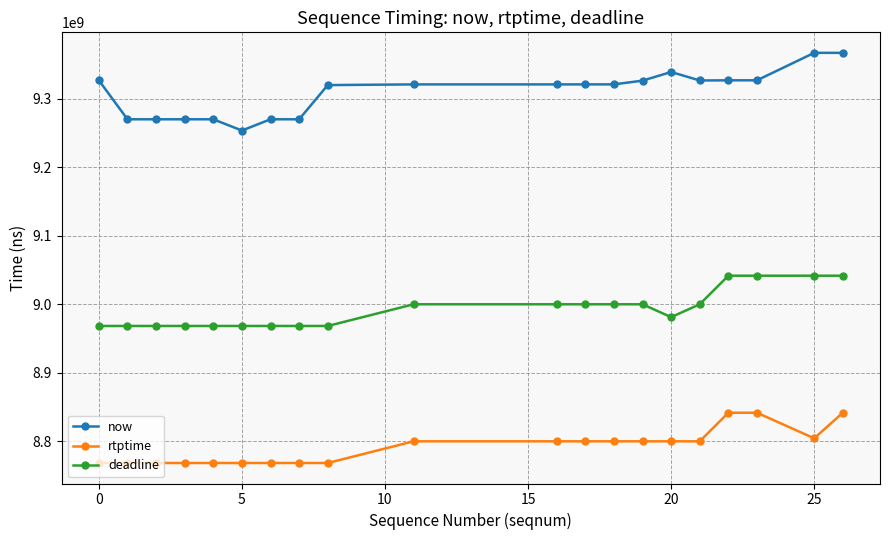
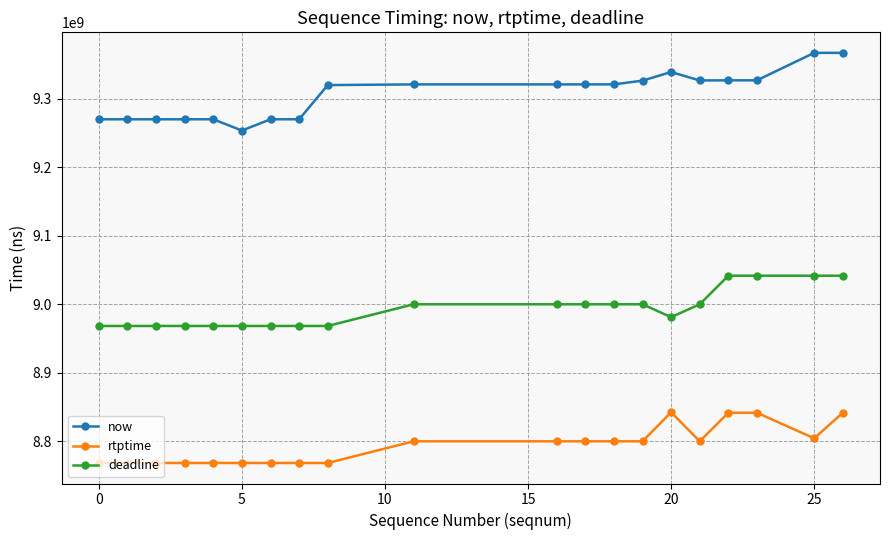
now, 0: 9330000000 -> 9270000000
rtptime, 20: 8800000000 -> 8840000000
